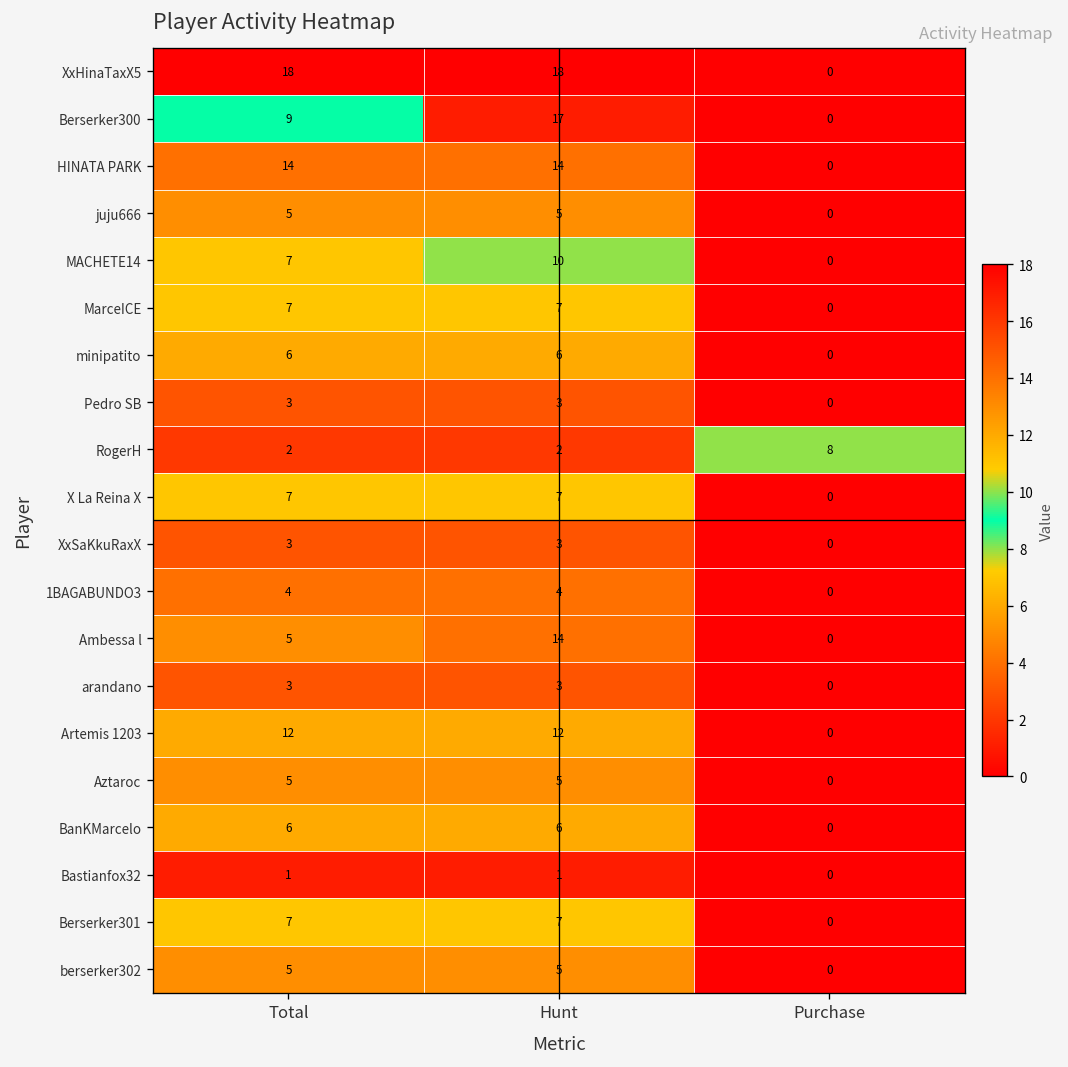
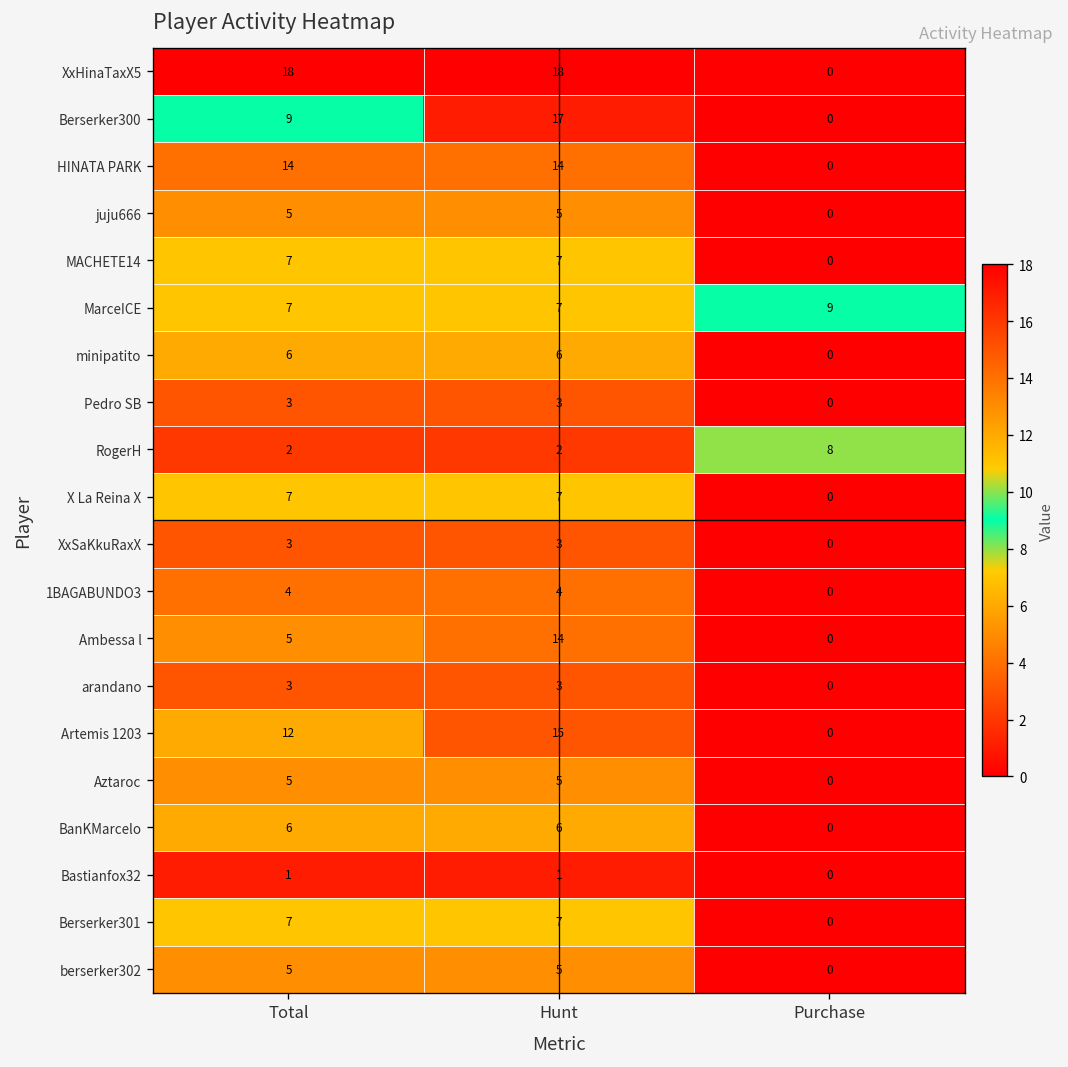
MACHETE14, Hunt: 10 -> 7
MarceICE, Purchase: 0 -> 9
Artemis 1203, Hunt: 12 -> 15
